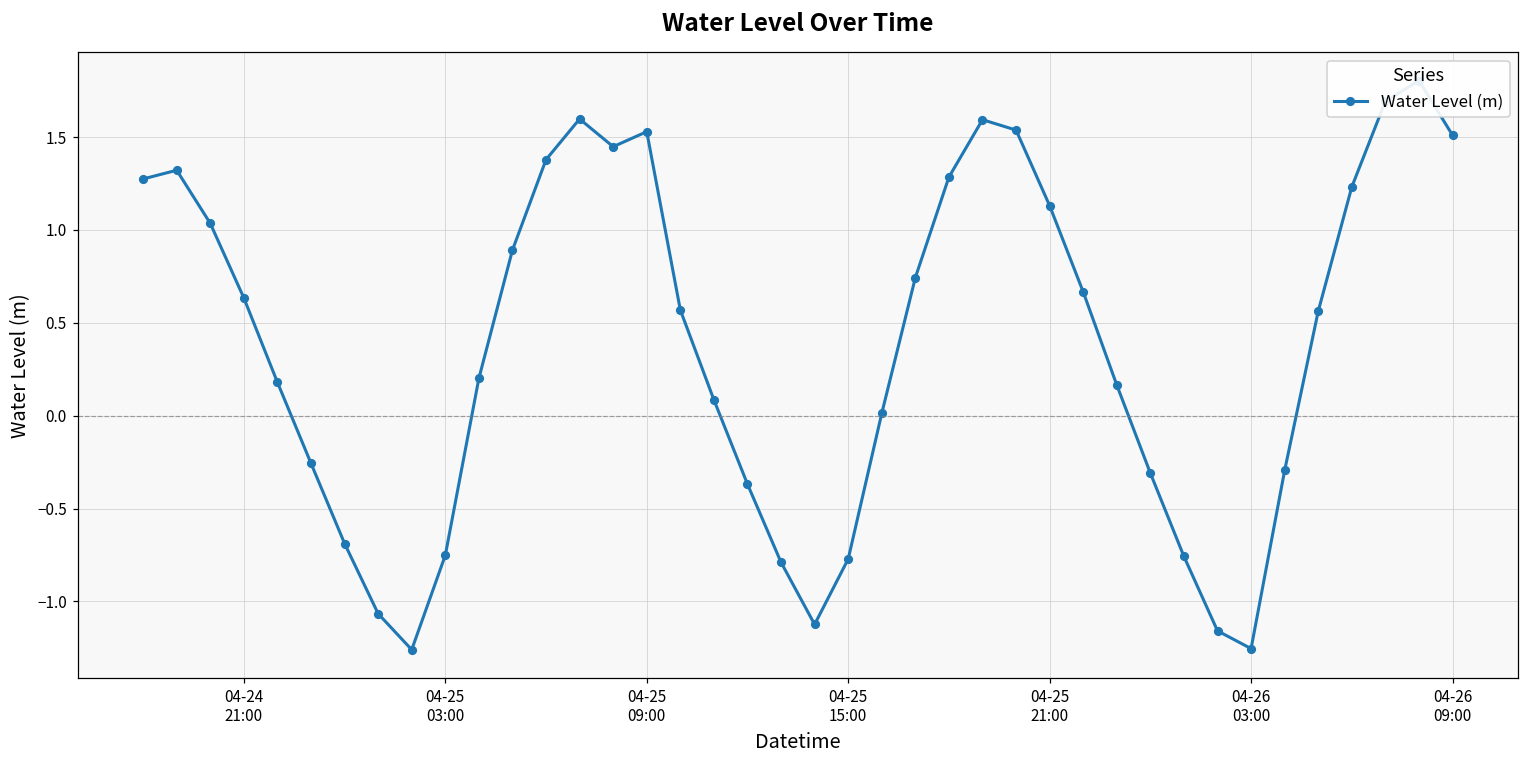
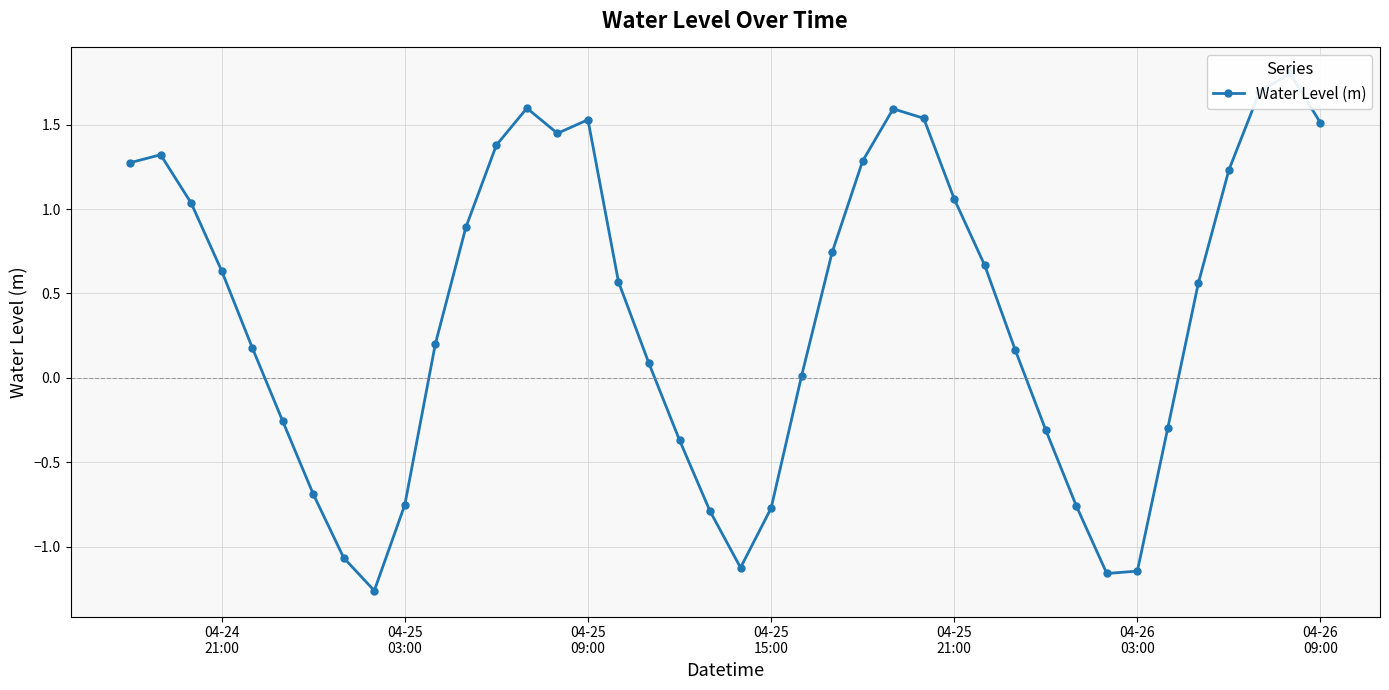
04-25 21:00: 1.13 -> 1.06
04-26 03:00: -1.25 -> -1.14
